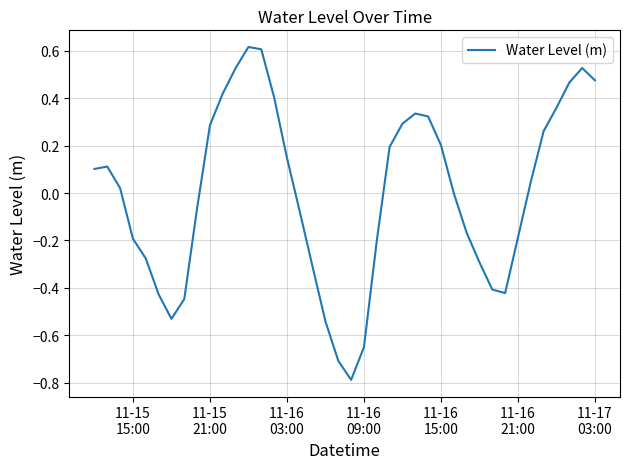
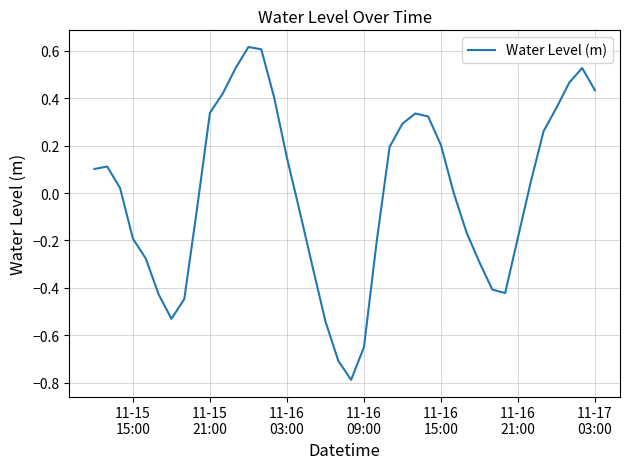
11-15 21:00: 0.29 -> 0.34
11-17 03:00: 0.48 -> 0.43
